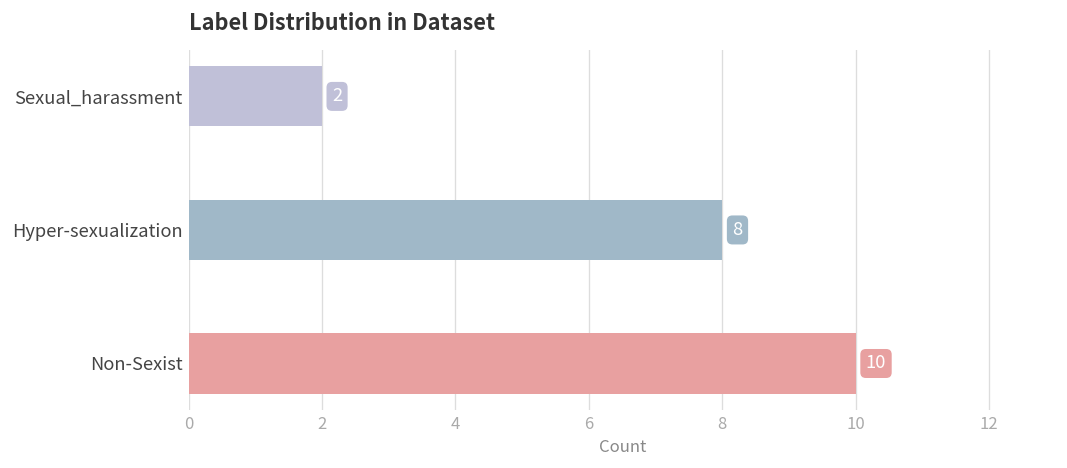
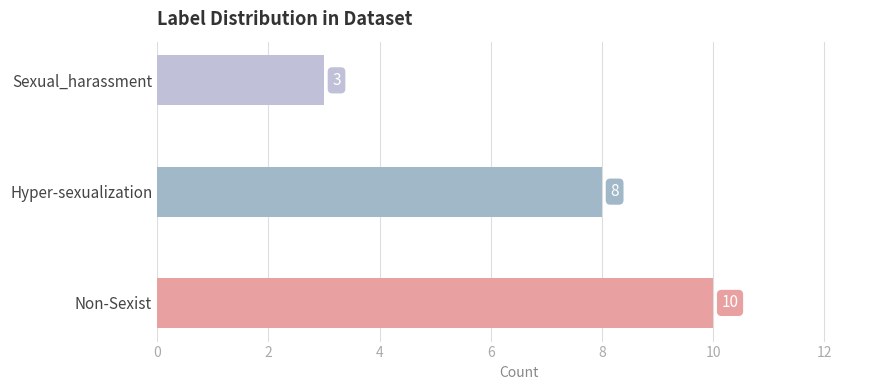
Sexual_harassment: 2 -> 3
